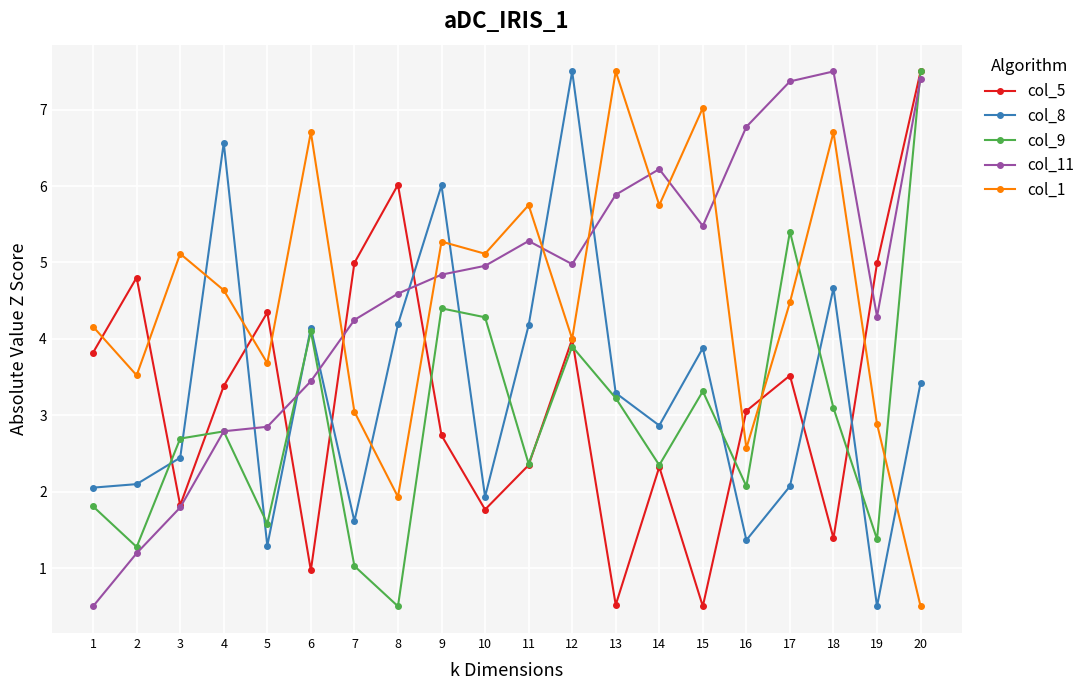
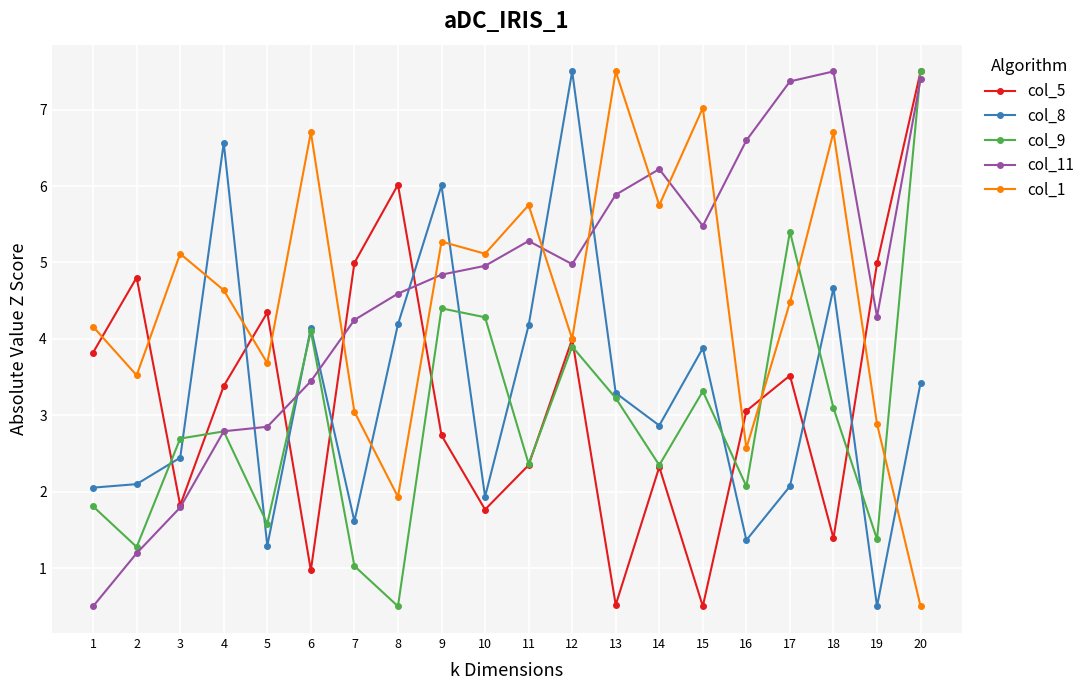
col_11, 16: 6.8 -> 6.6
